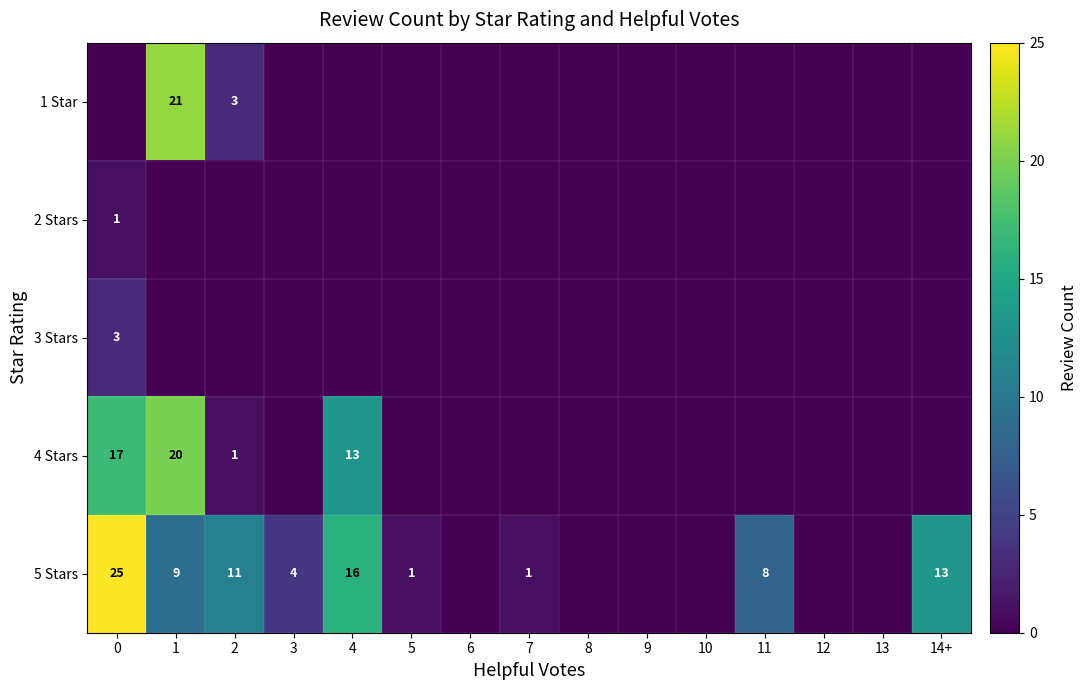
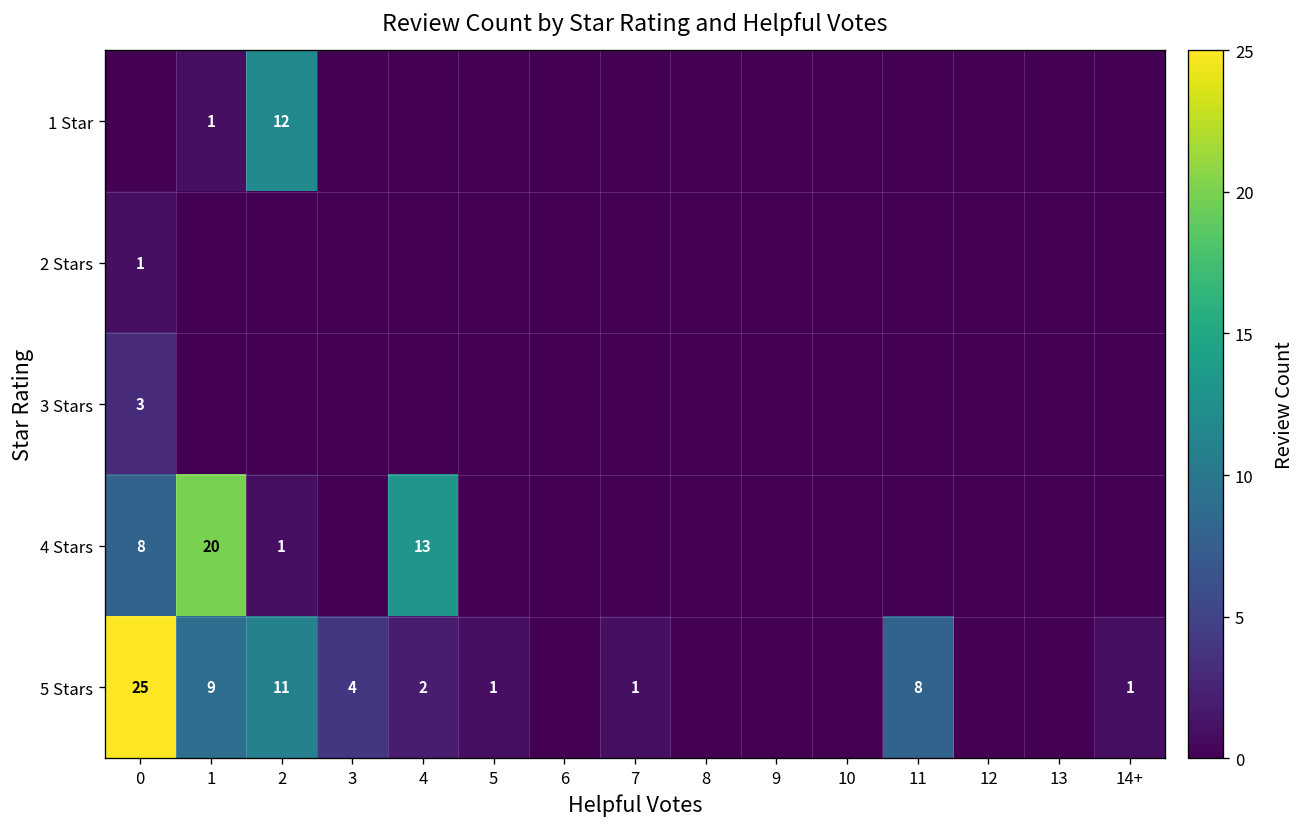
1 Star, 1: 21 -> 1
1 Star, 2: 3 -> 12
4 Stars, 0: 17 -> 8
5 Stars, 4: 16 -> 2
5 Stars, 14+: 13 -> 1
